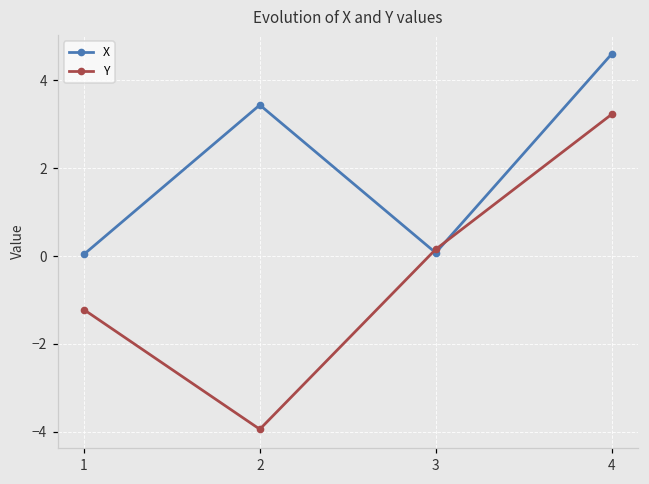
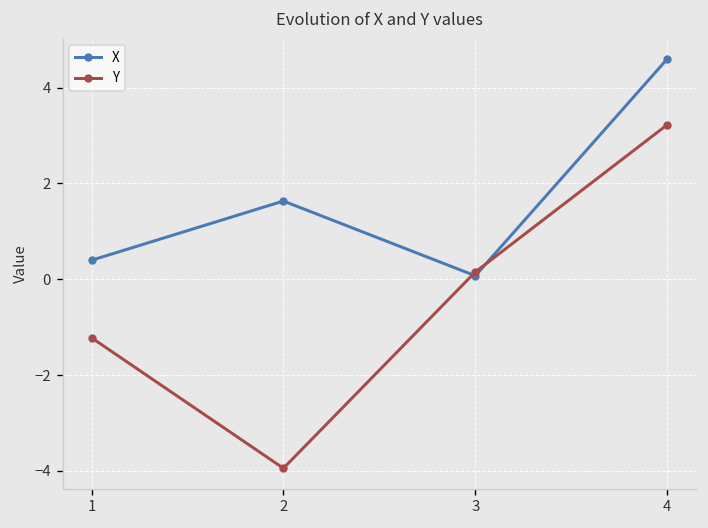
X, 1: 0.0 -> 0.4
X, 2: 3.4 -> 1.6
